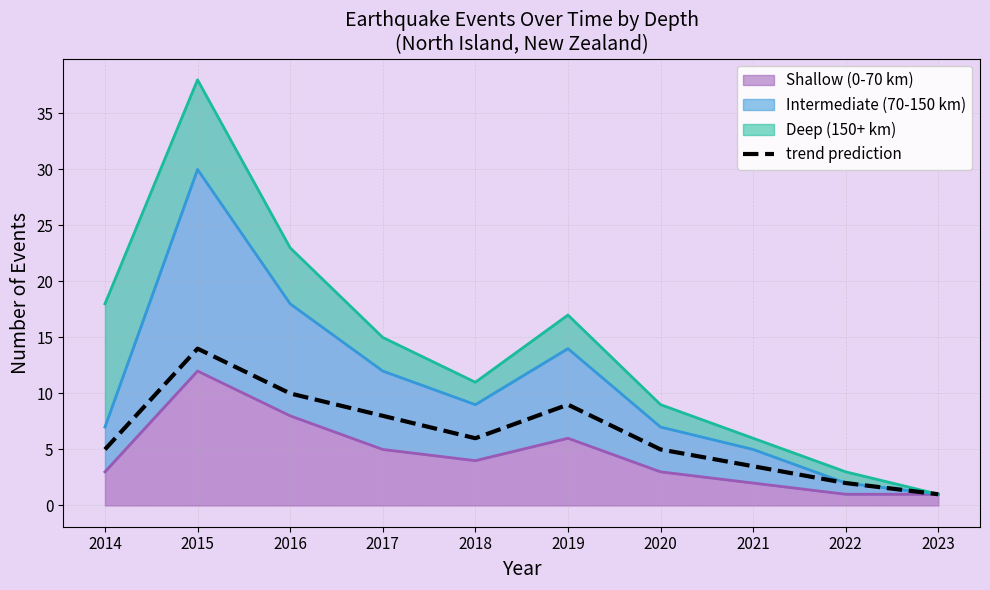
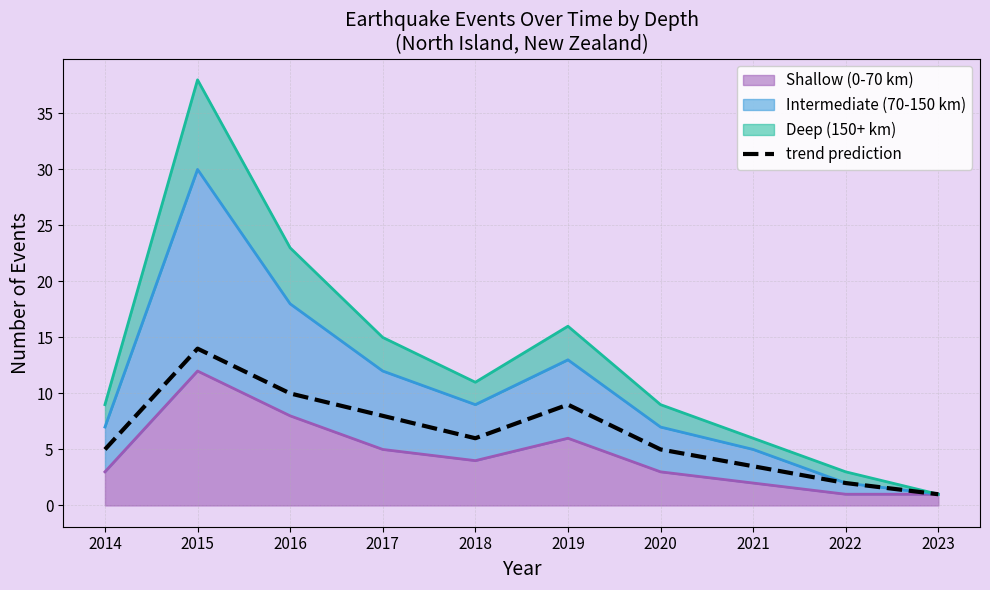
Deep (150+ km), 2014: 11 -> 2
Intermediate (70-150 km), 2019: 8 -> 7
